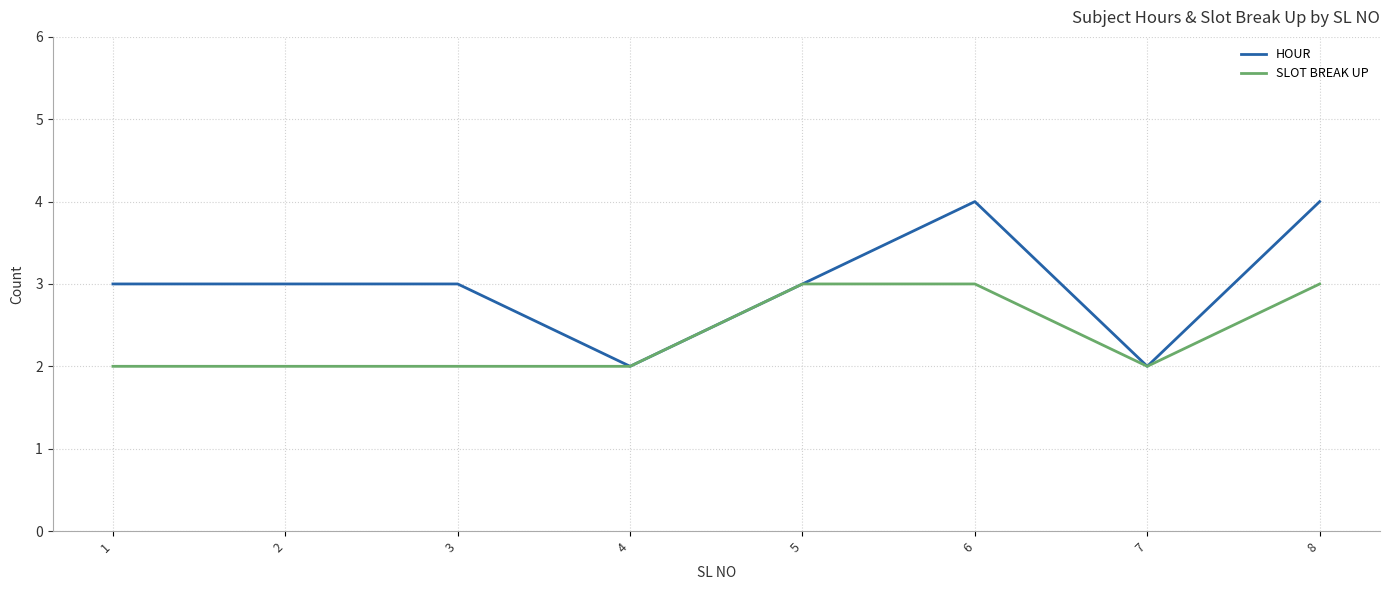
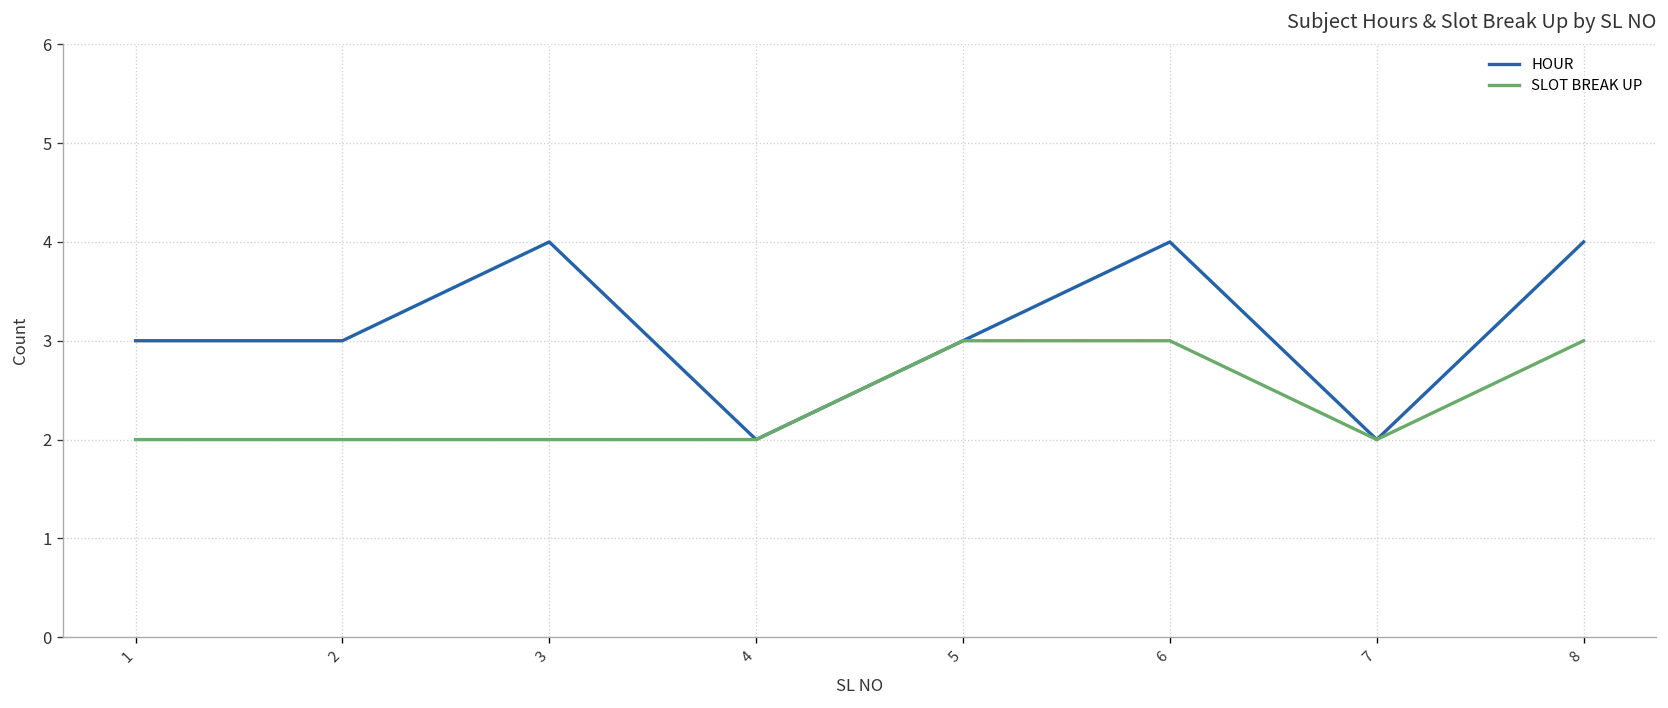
HOUR, 3: 3 -> 4
